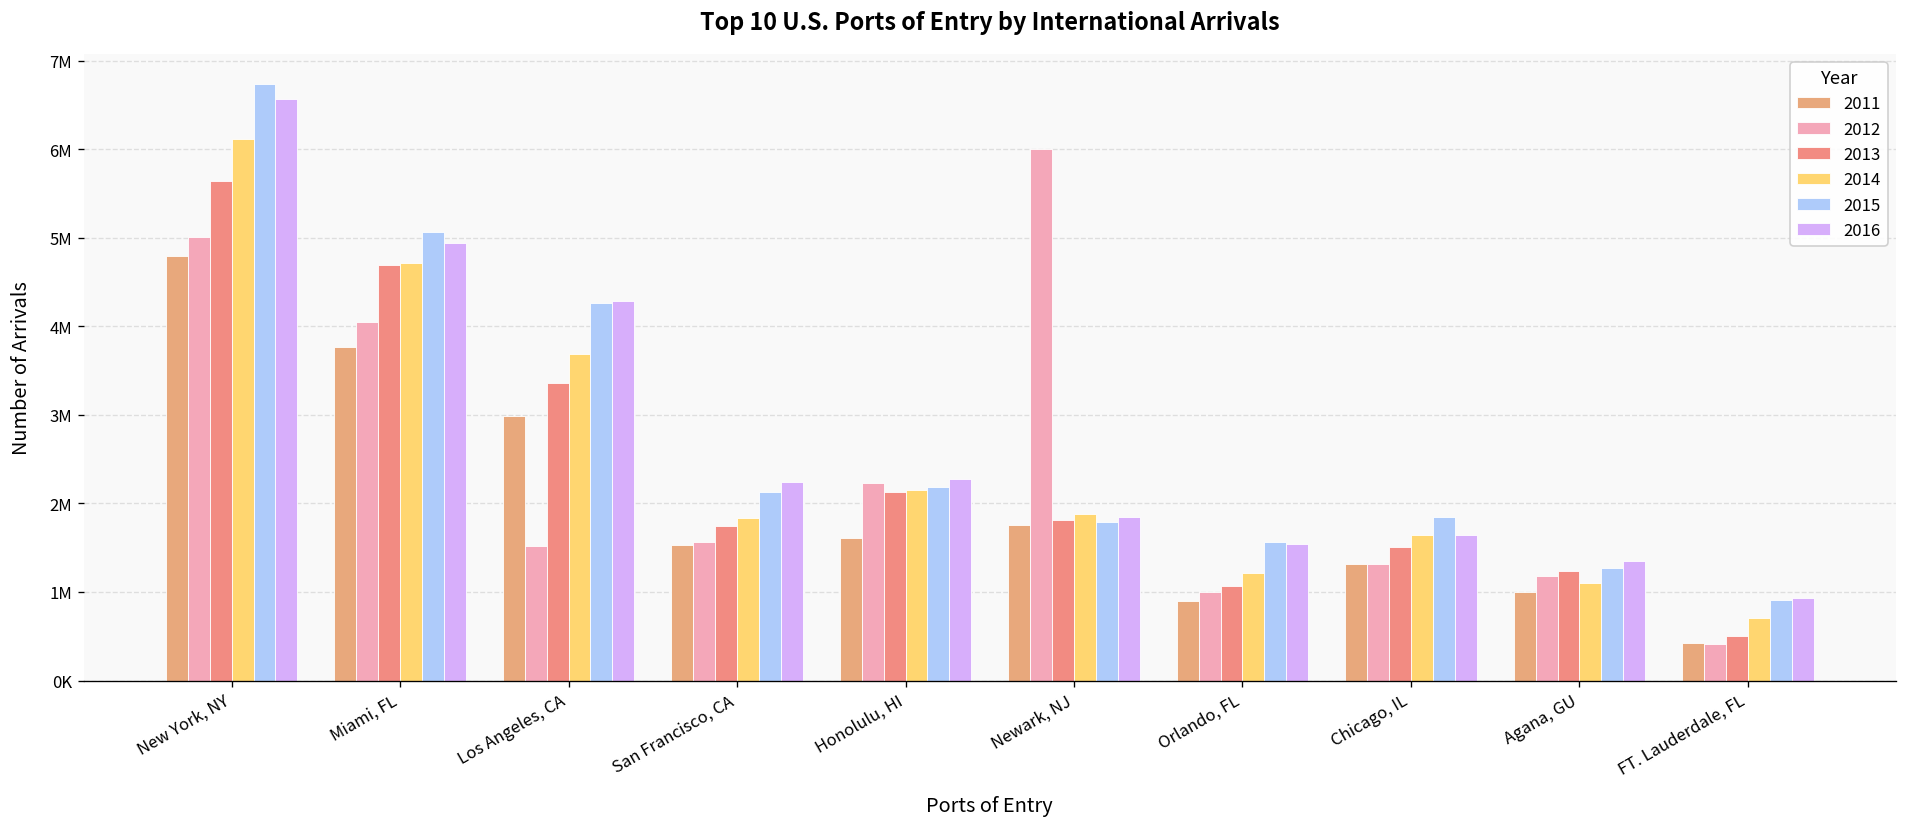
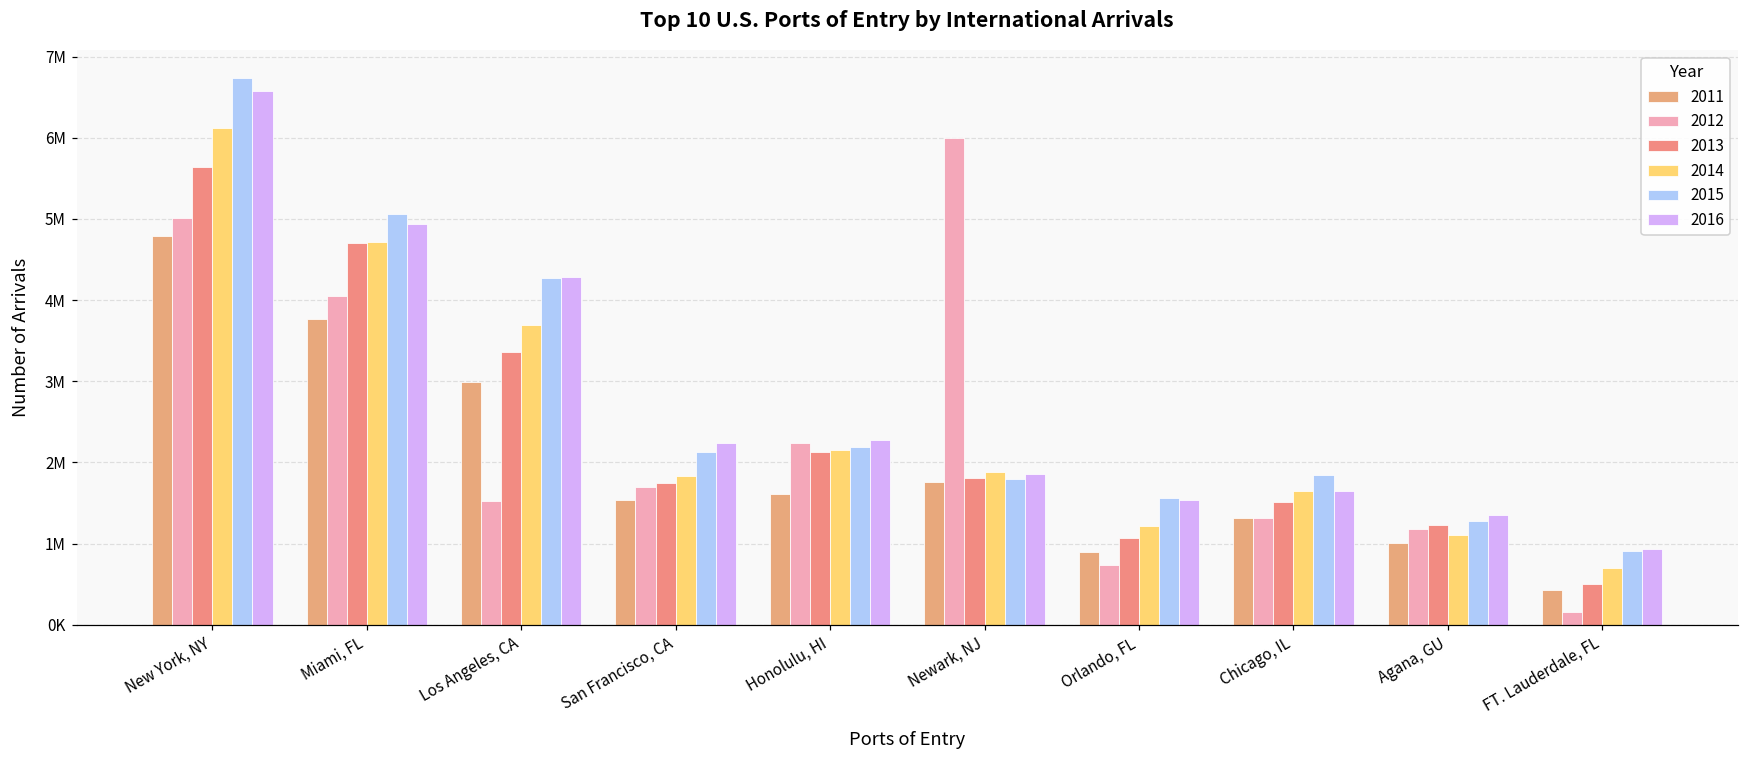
2012, San Francisco, CA: 1600000 -> 1700000
2012, Orlando, FL: 1000000 -> 700000
2012, FT. Lauderdale, FL: 400000 -> 200000
